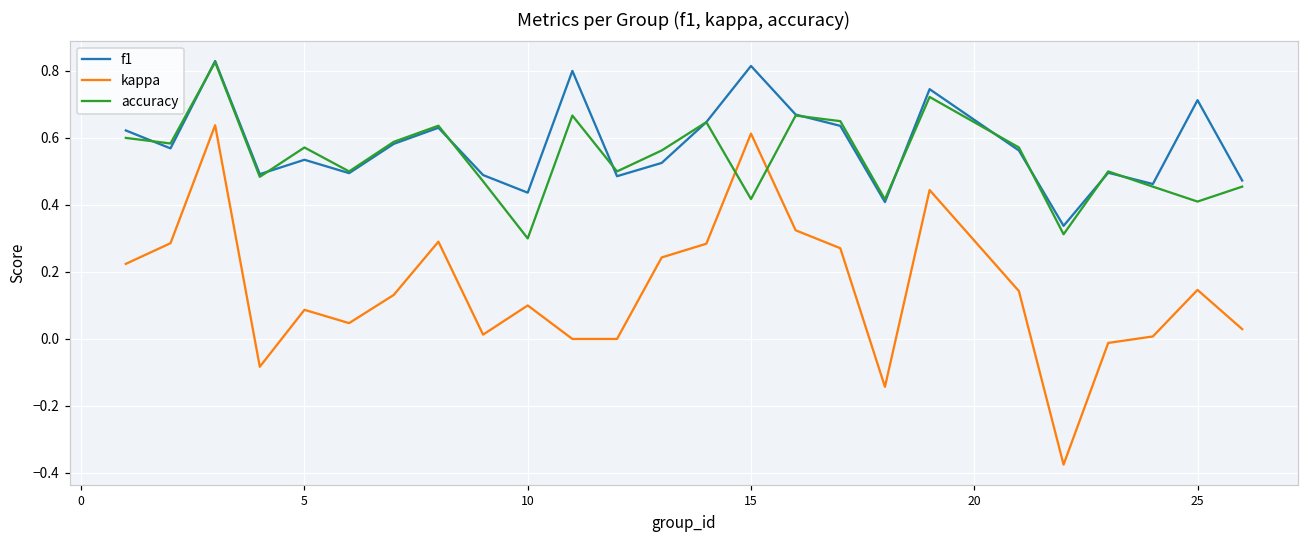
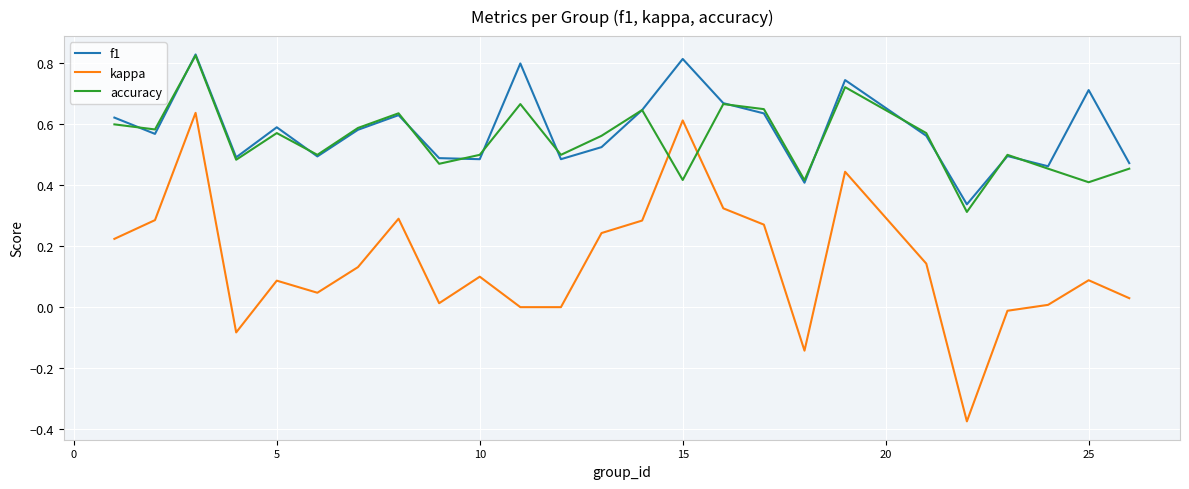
f1, 5: 0.53 -> 0.59
f1, 10: 0.44 -> 0.49
accuracy, 10: 0.3 -> 0.5
kappa, 25: 0.15 -> 0.09
